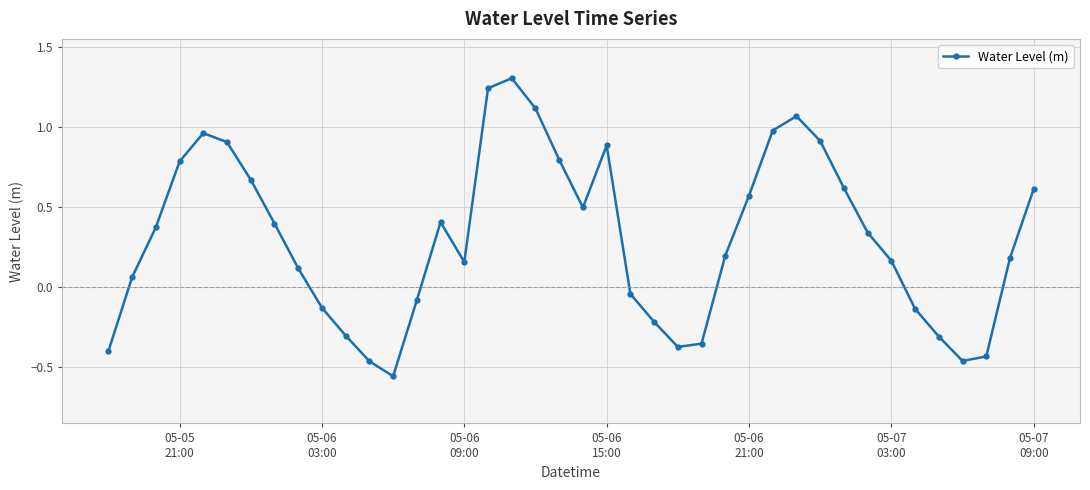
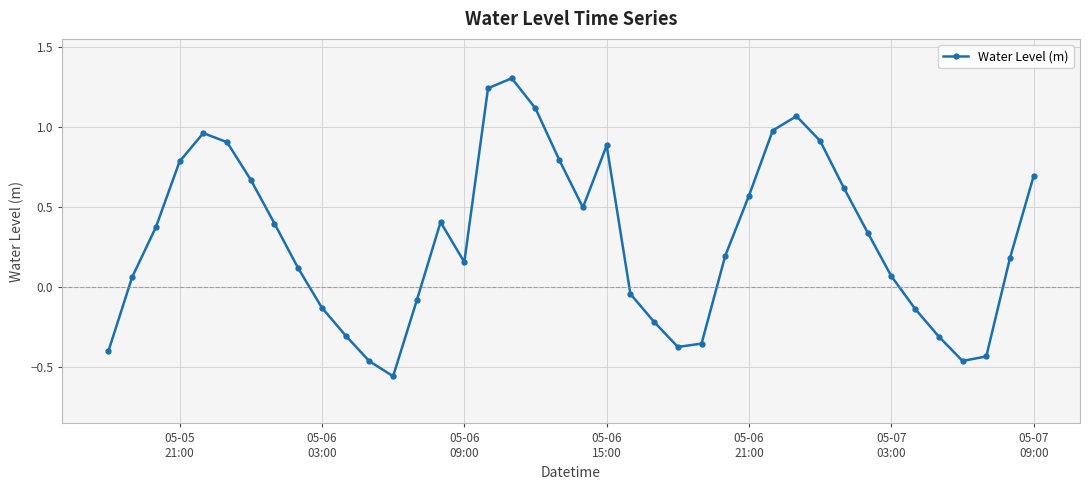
05-07 03:00: 0.17 -> 0.07
05-07 09:00: 0.61 -> 0.70
